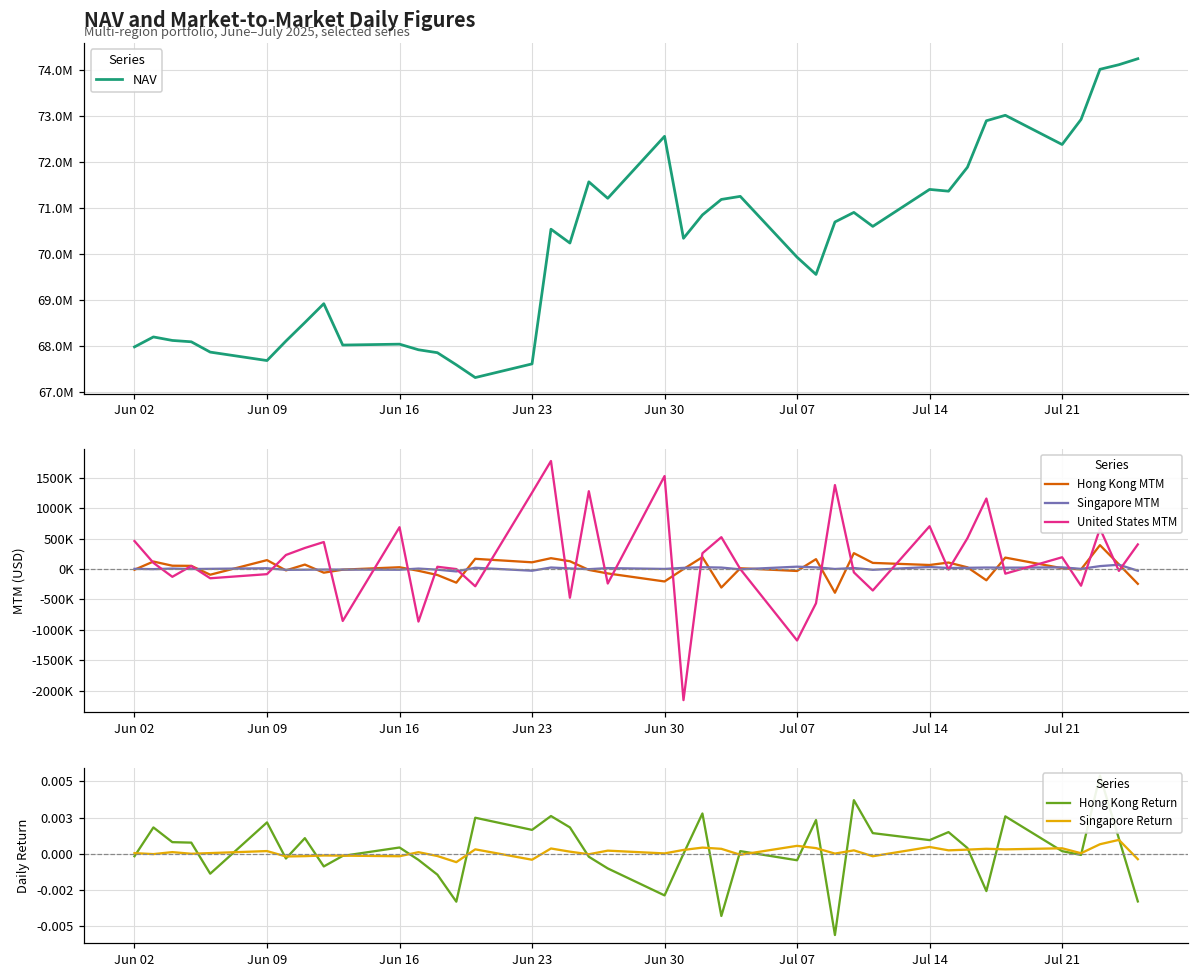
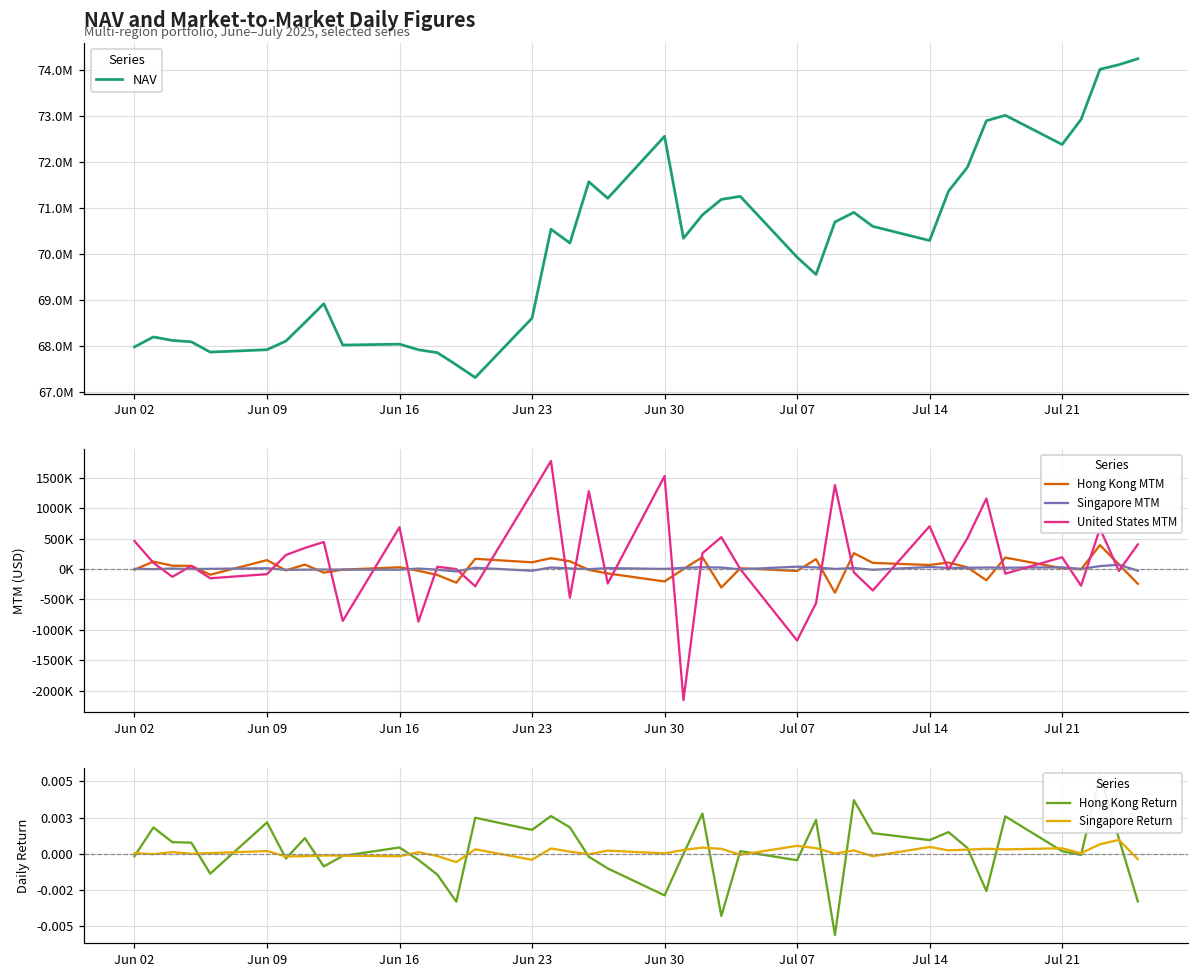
NAV and Market-to-Market Daily Figures, Jun 09: 67700000 -> 67900000
NAV and Market-to-Market Daily Figures, Jun 23: 67600000 -> 68600000
NAV and Market-to-Market Daily Figures, Jul 14: 71400000 -> 70300000
